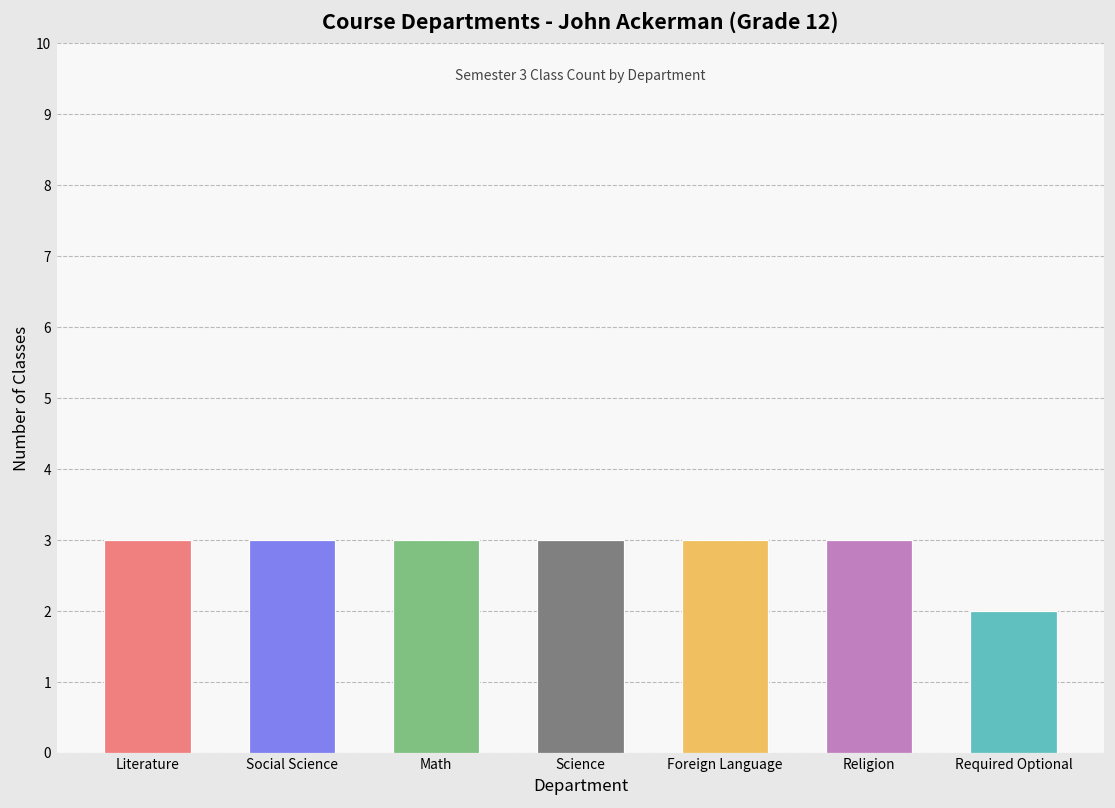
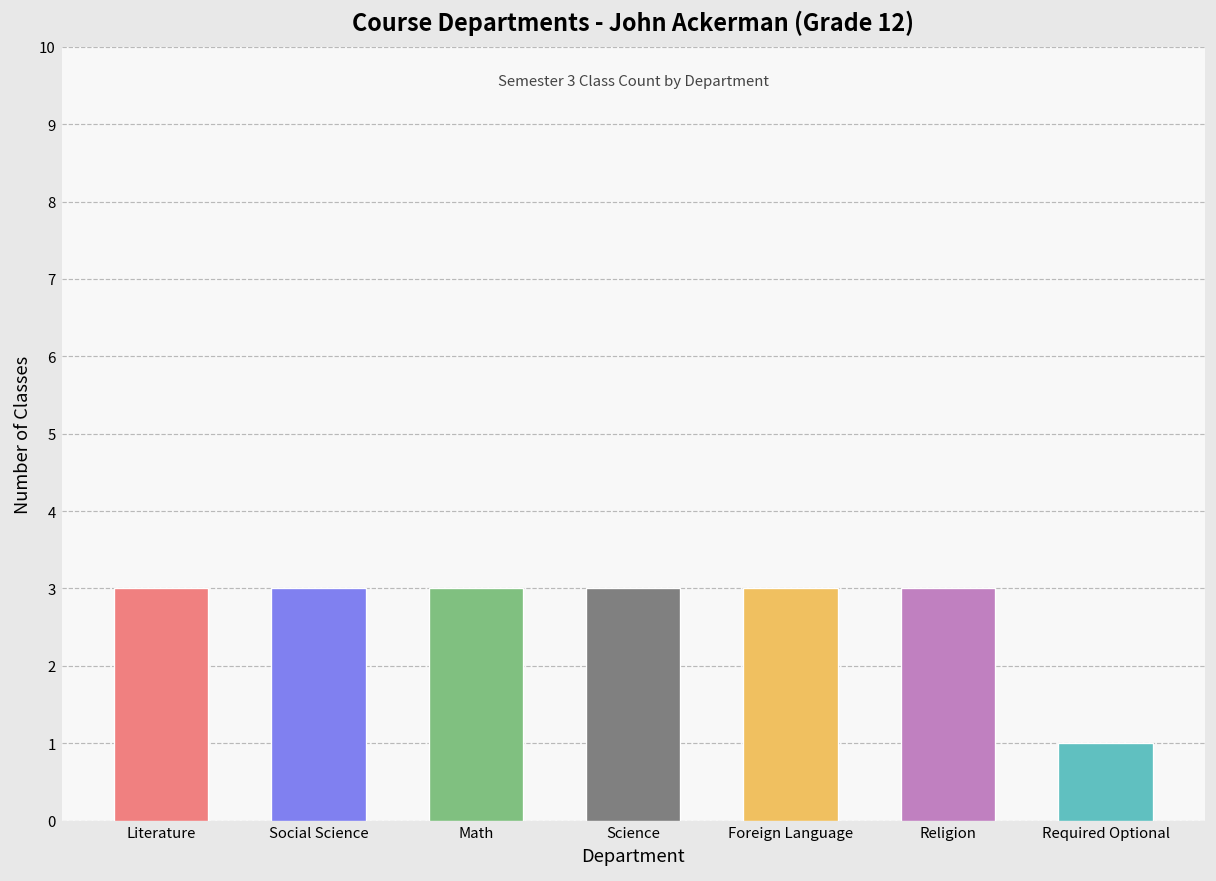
Required Optional: 2 -> 1
